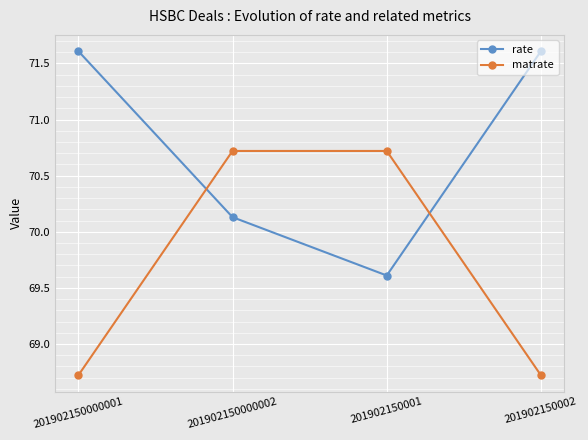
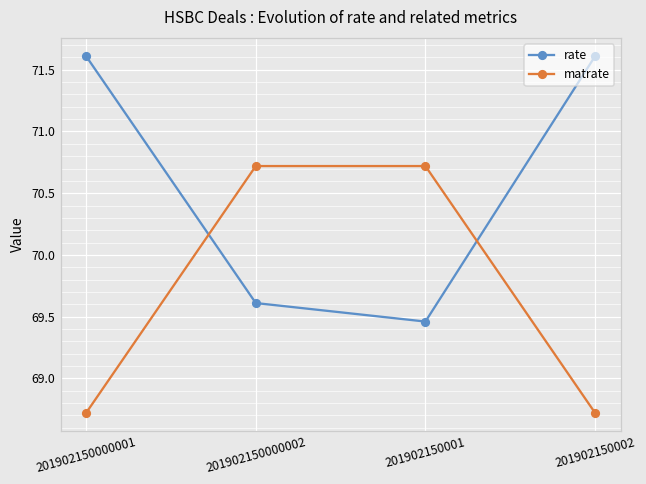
rate, 201902150000002: 70.13 -> 69.61
rate, 201902150001: 69.61 -> 69.46
